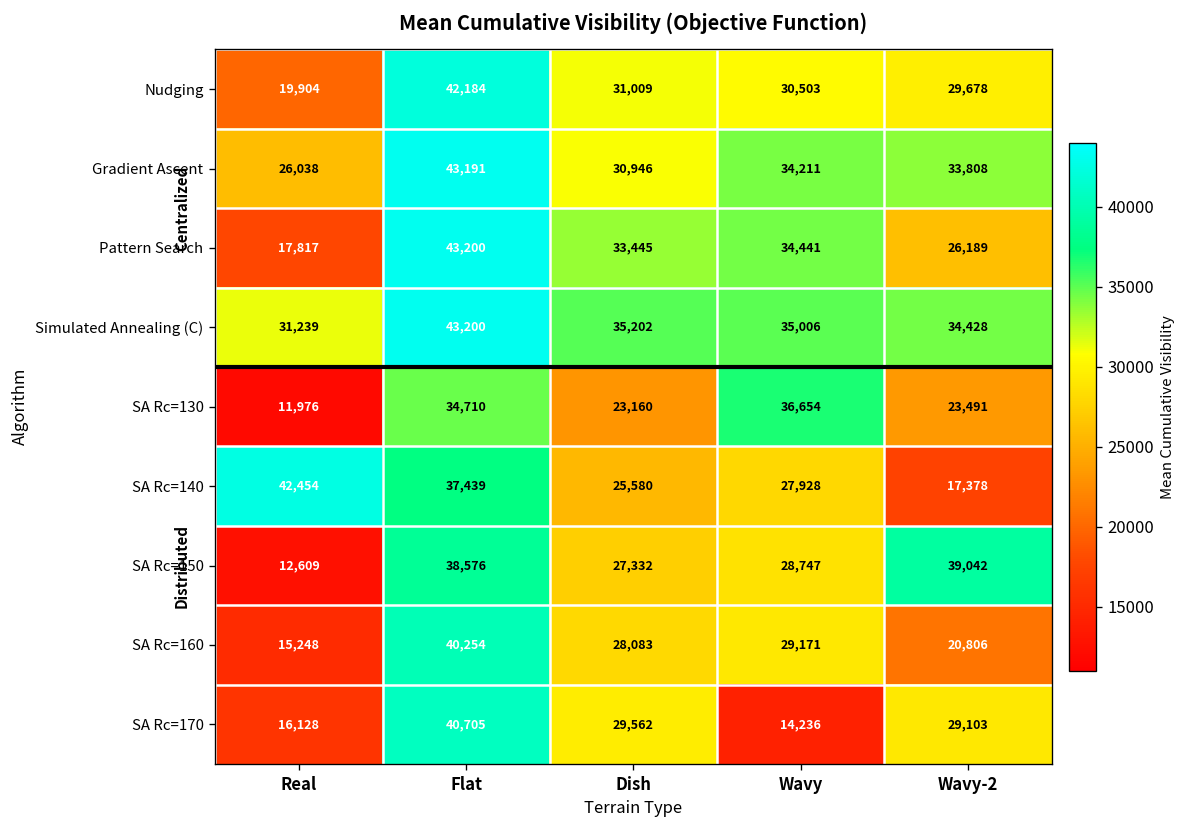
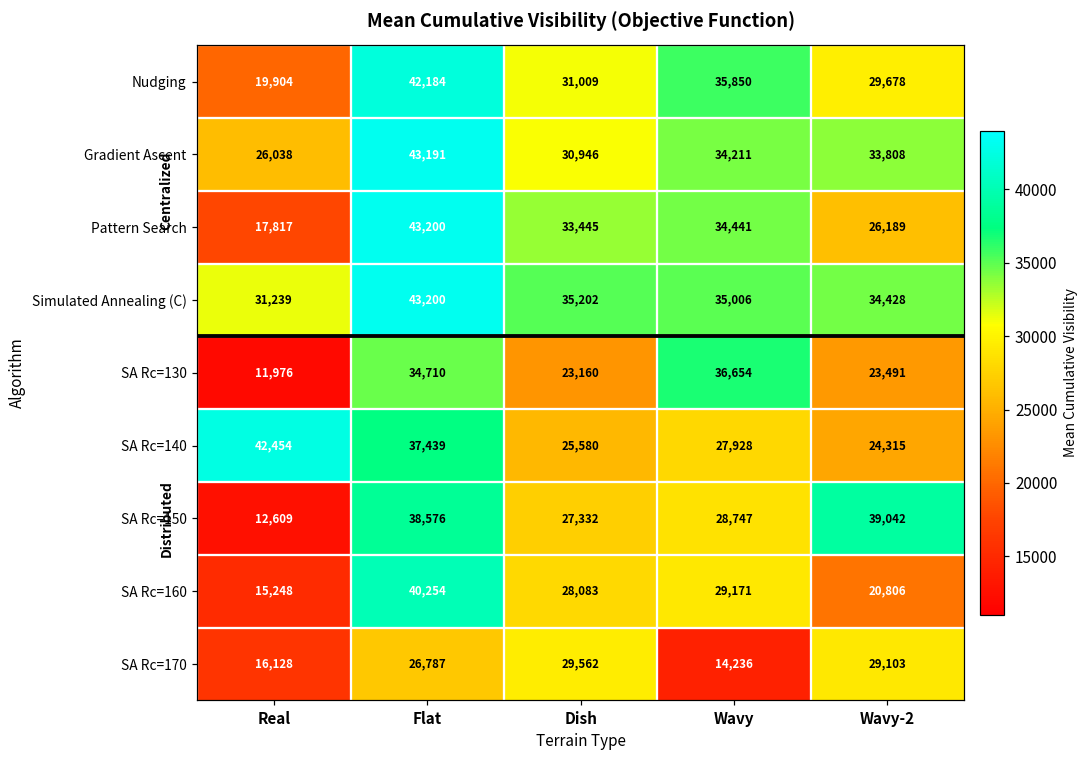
Nudging, Wavy: 30,503 -> 35,850
SA Rc=140, Wavy-2: 17,378 -> 24,315
SA Rc=170, Flat: 40,705 -> 26,787
